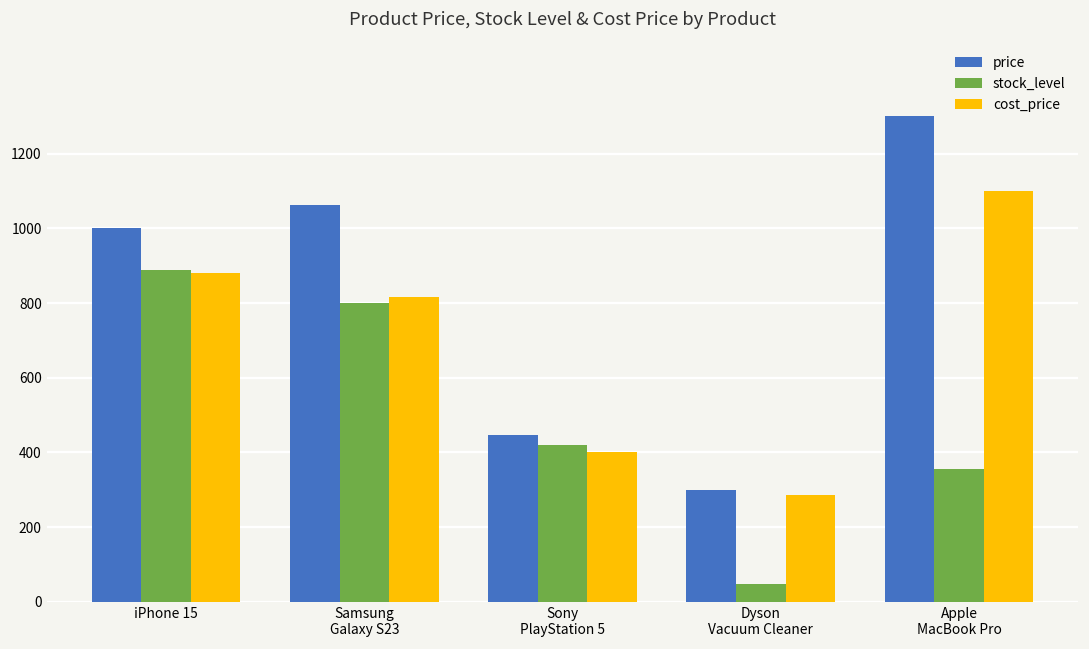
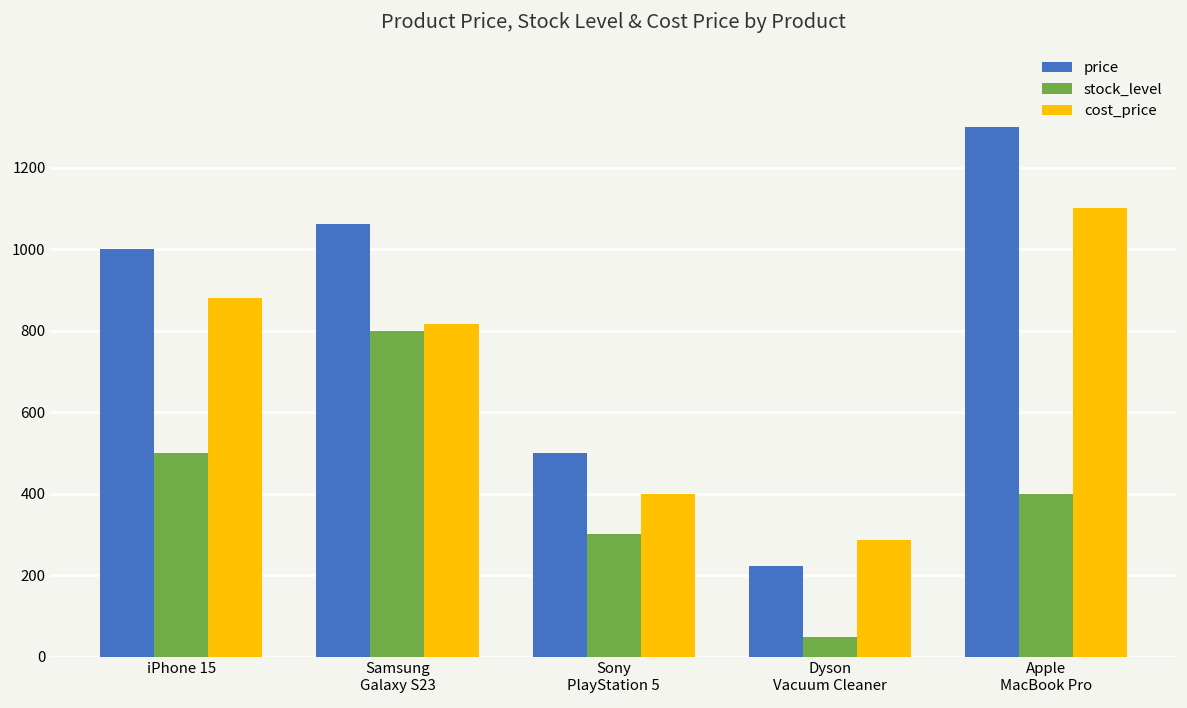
stock_level, iPhone 15: 890 -> 500
price, Sony PlayStation 5: 450 -> 500
stock_level, Sony PlayStation 5: 420 -> 300
price, Dyson Vacuum Cleaner: 300 -> 220
stock_level, Apple MacBook Pro: 360 -> 400
